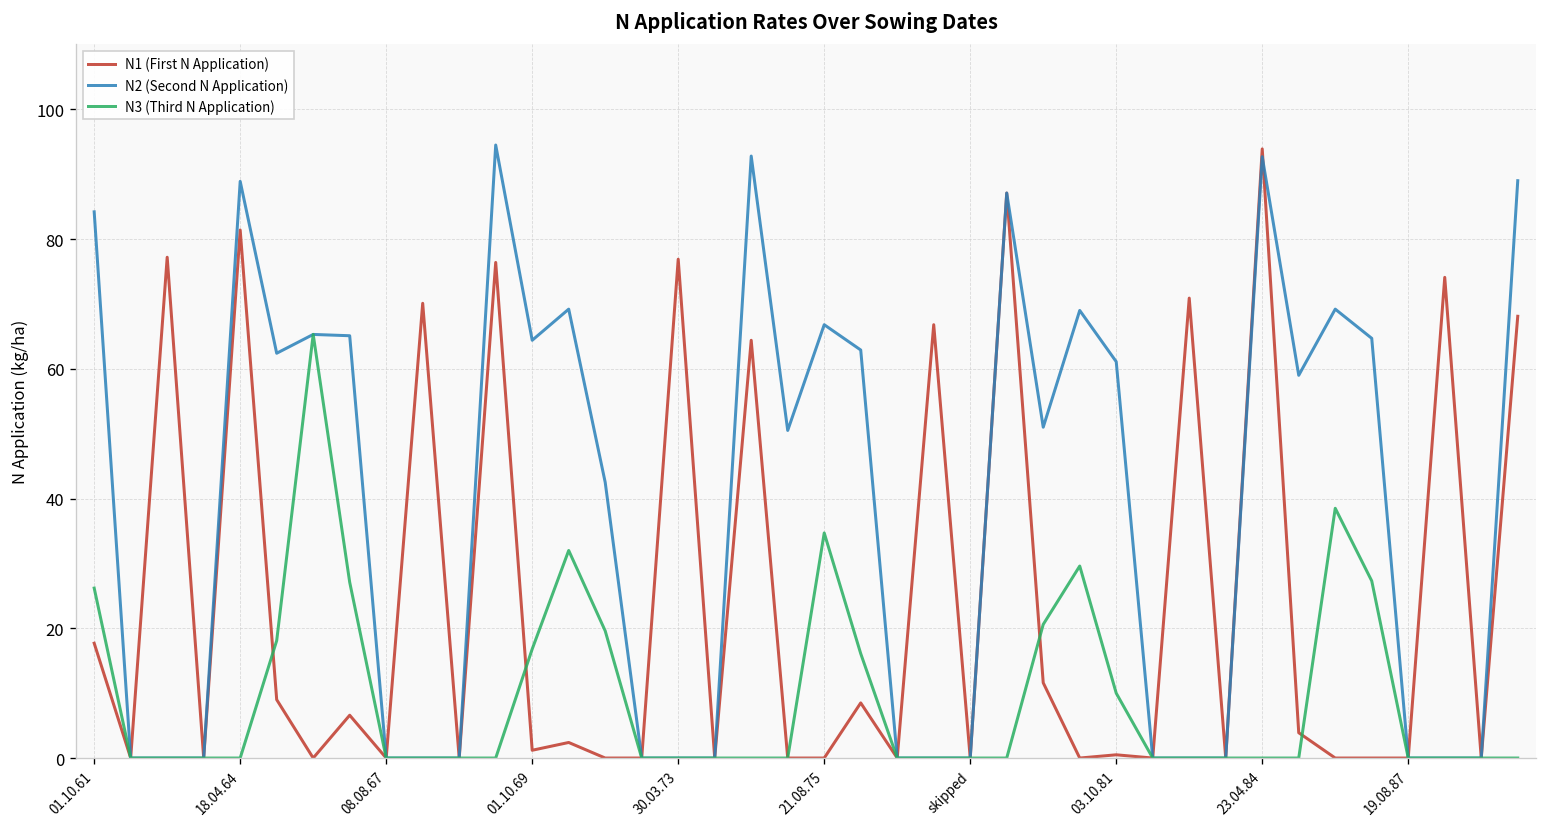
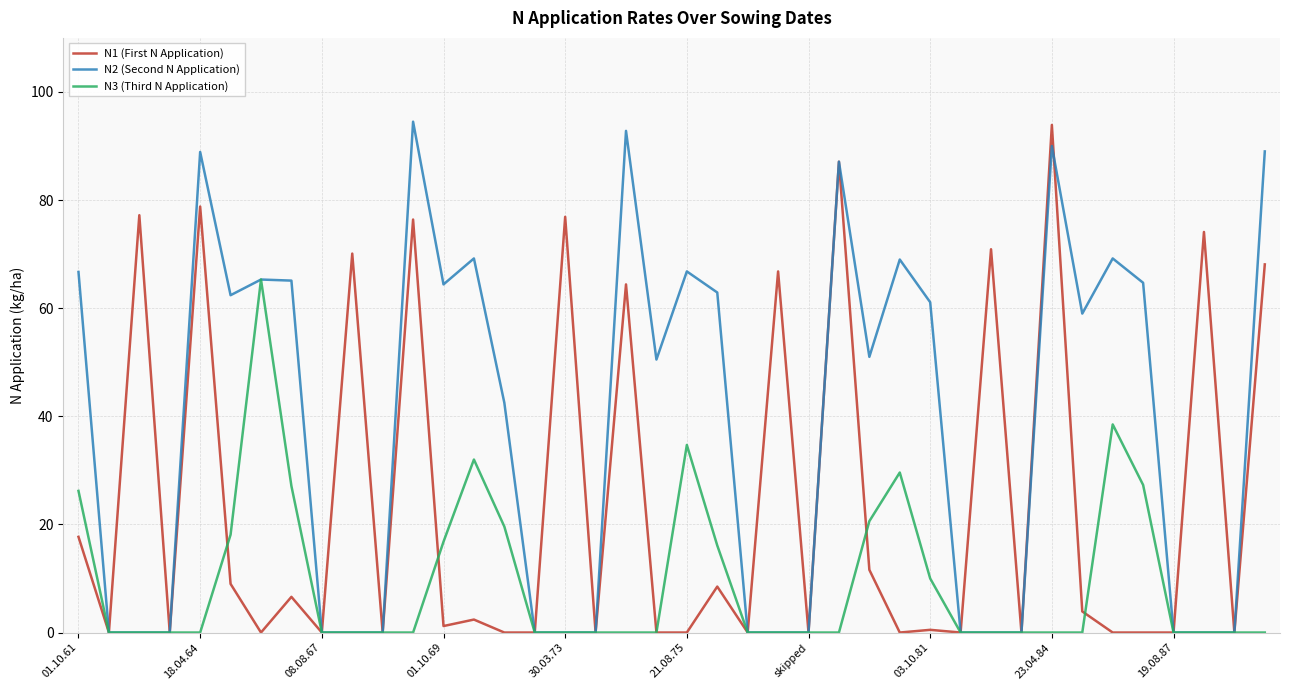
N2 (Second N Application), 01.10.61: 84 -> 67
N1 (First N Application), 18.04.64: 81 -> 79
N2 (Second N Application), 23.04.84: 93 -> 90
